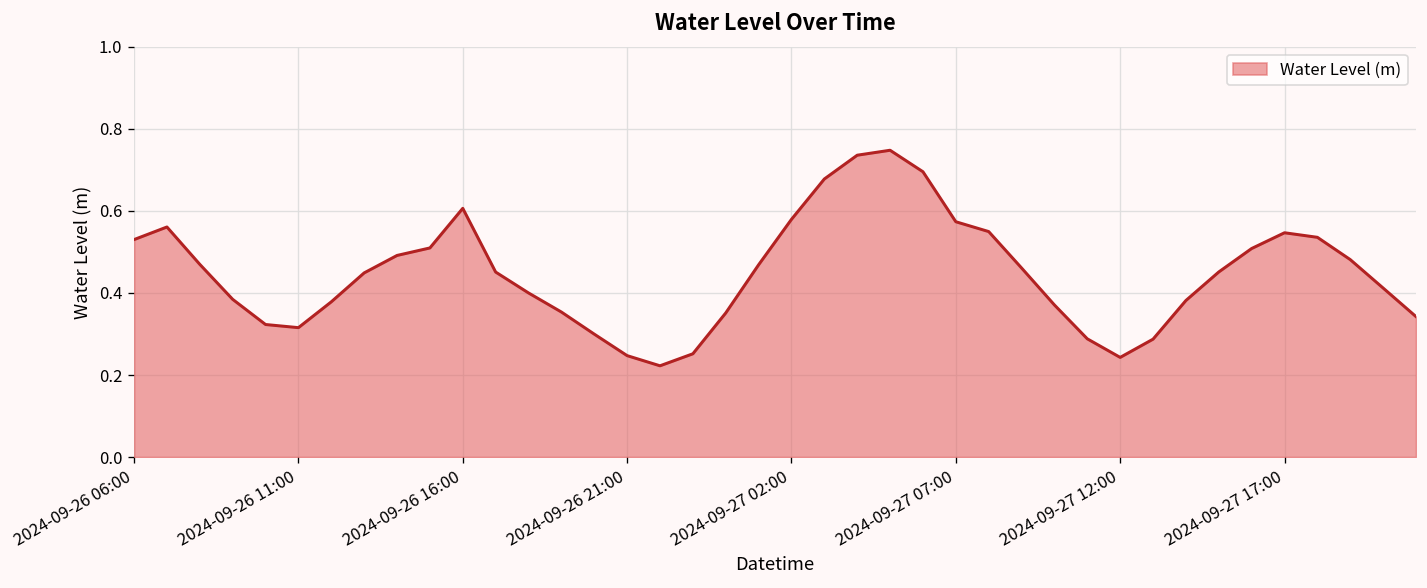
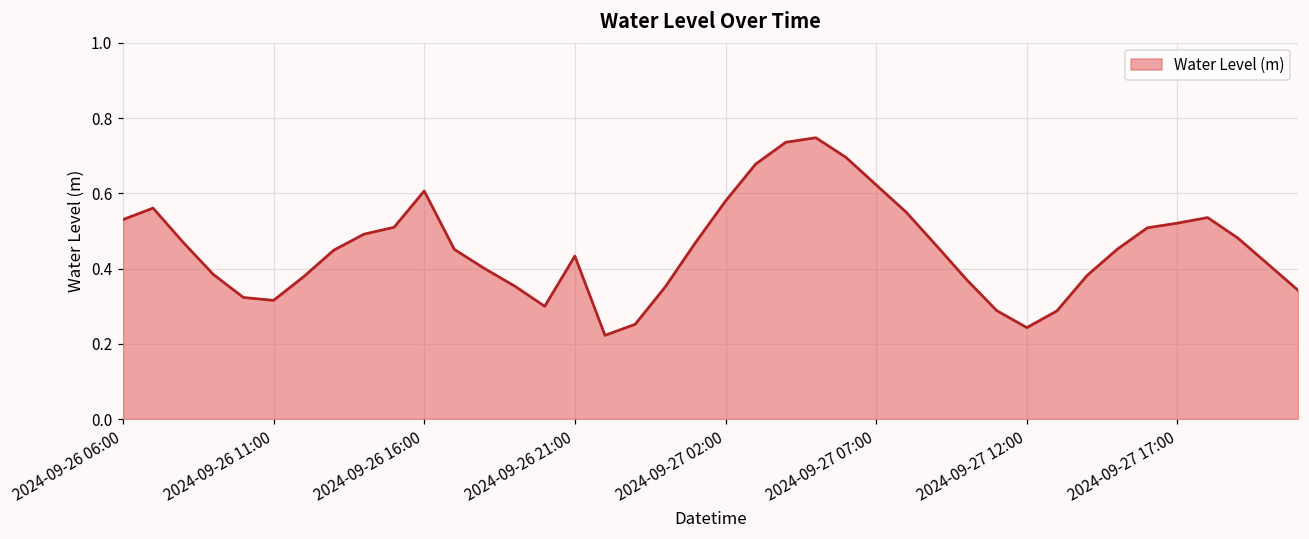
2024-09-26 21:00: 0.25 -> 0.43
2024-09-27 07:00: 0.57 -> 0.62
2024-09-27 17:00: 0.55 -> 0.52
